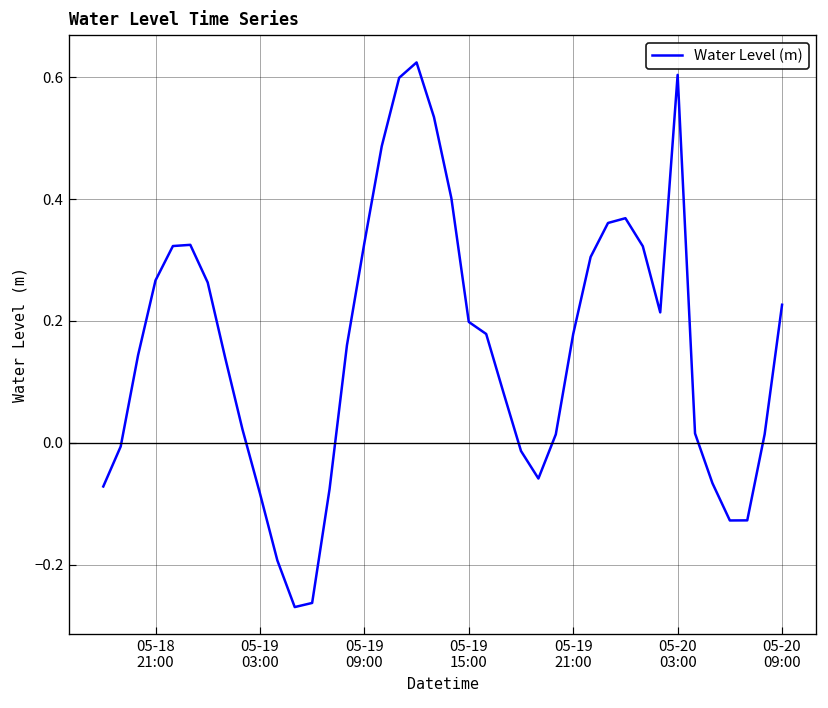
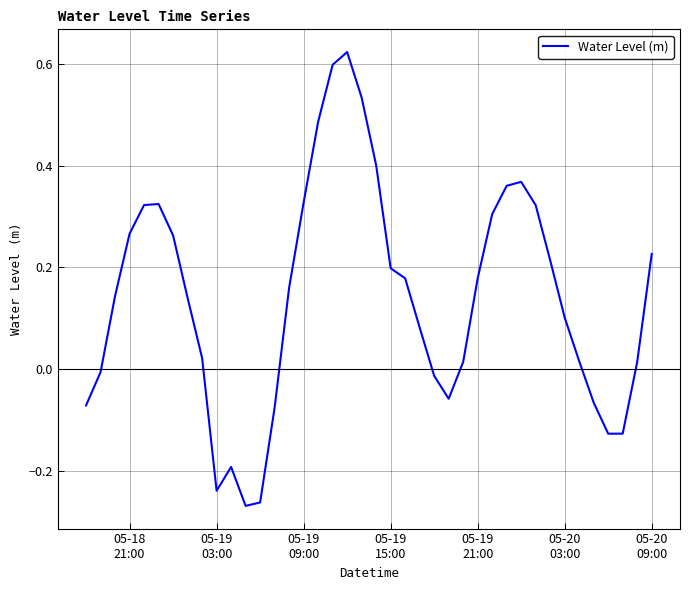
05-19 03:00: -0.08 -> -0.24
05-20 03:00: 0.60 -> 0.10
